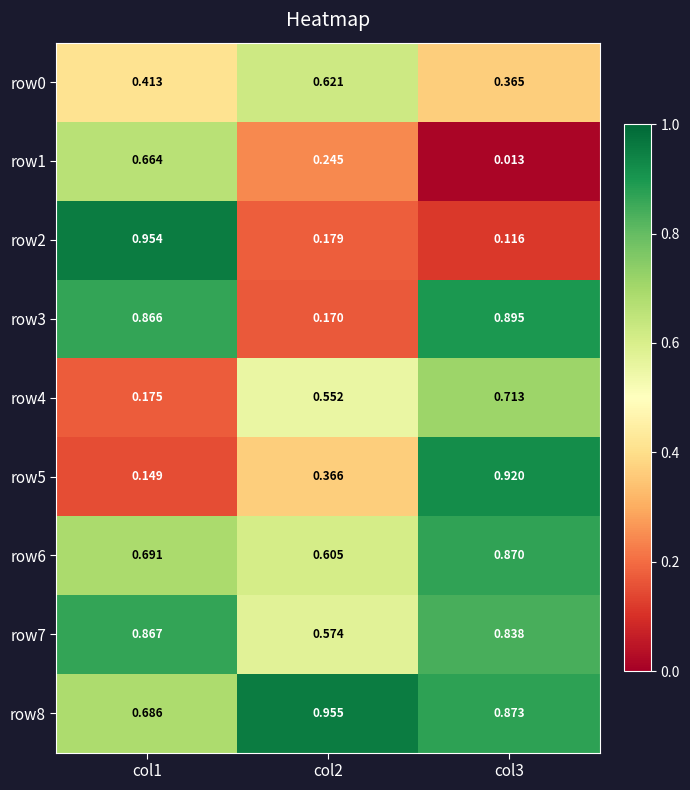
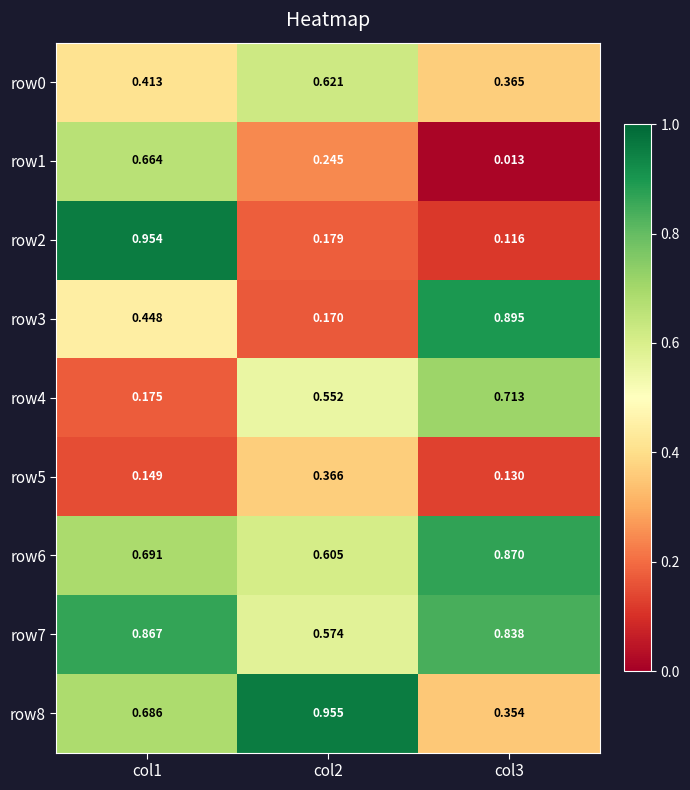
row3, col1: 0.866 -> 0.448
row5, col3: 0.920 -> 0.130
row8, col3: 0.873 -> 0.354
